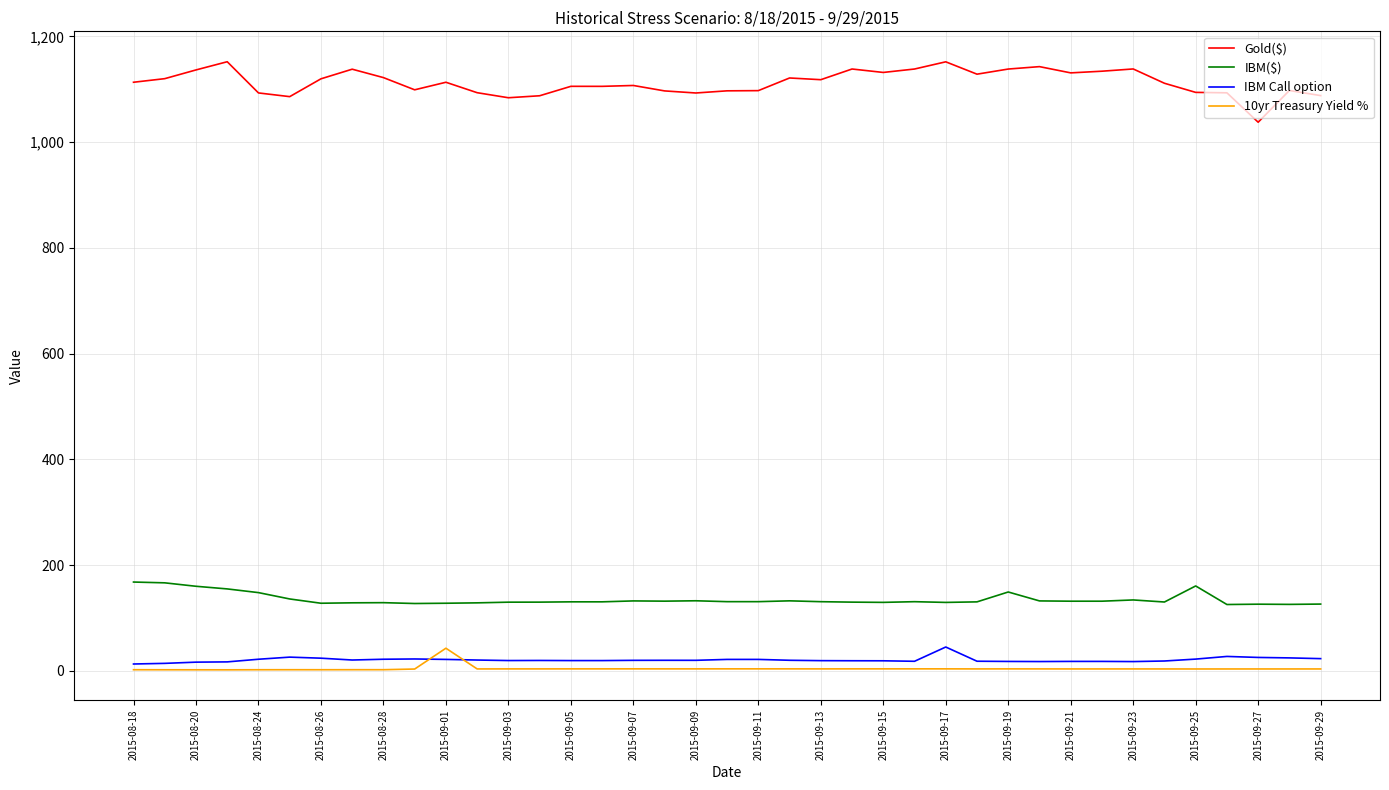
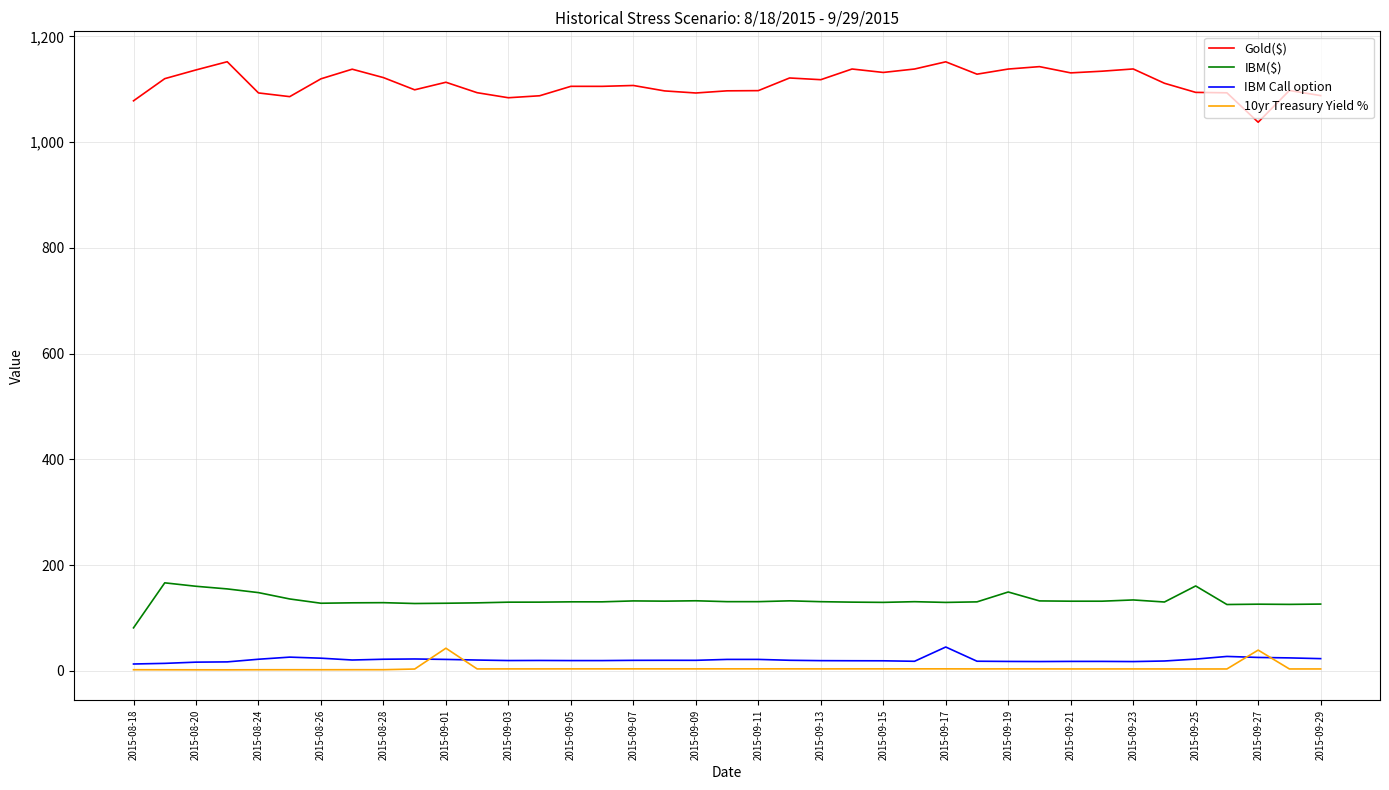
Gold($), 2015-08-18: 1,110 -> 1,080
IBM($), 2015-08-18: 170 -> 80
10yr Treasury Yield %, 2015-09-27: 0 -> 40
